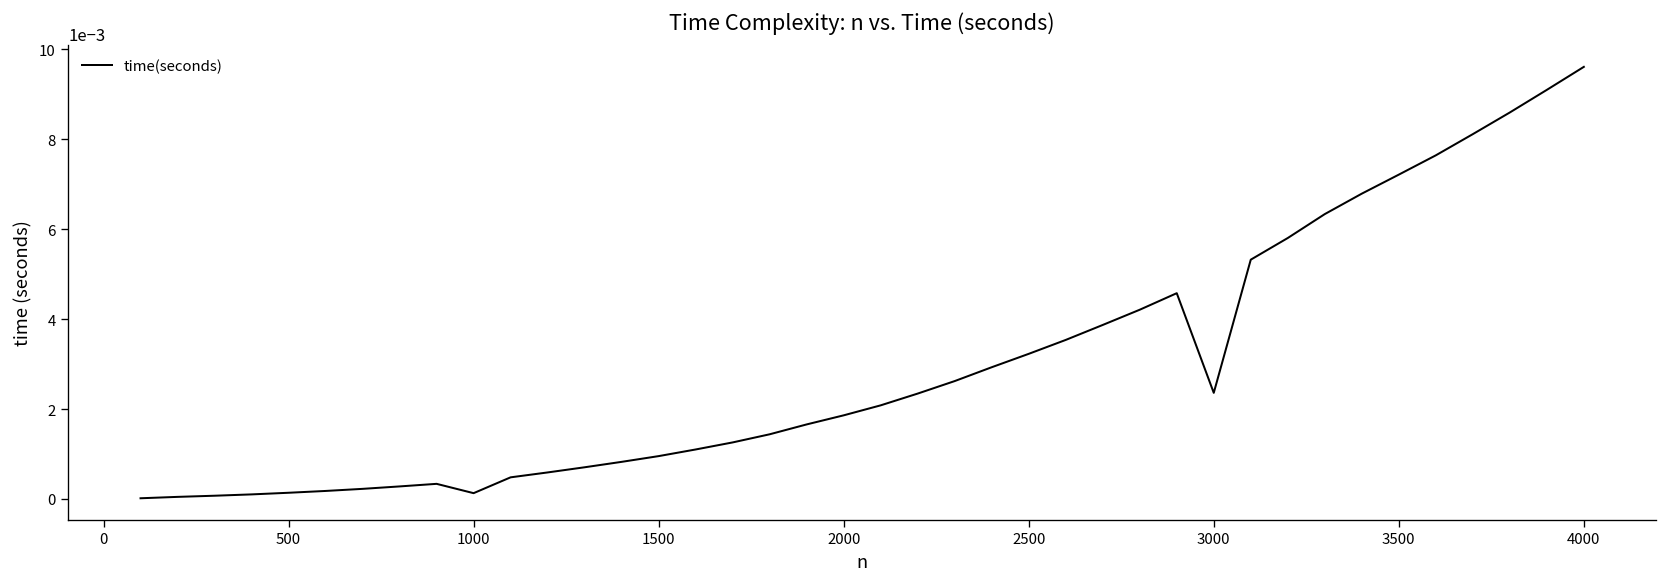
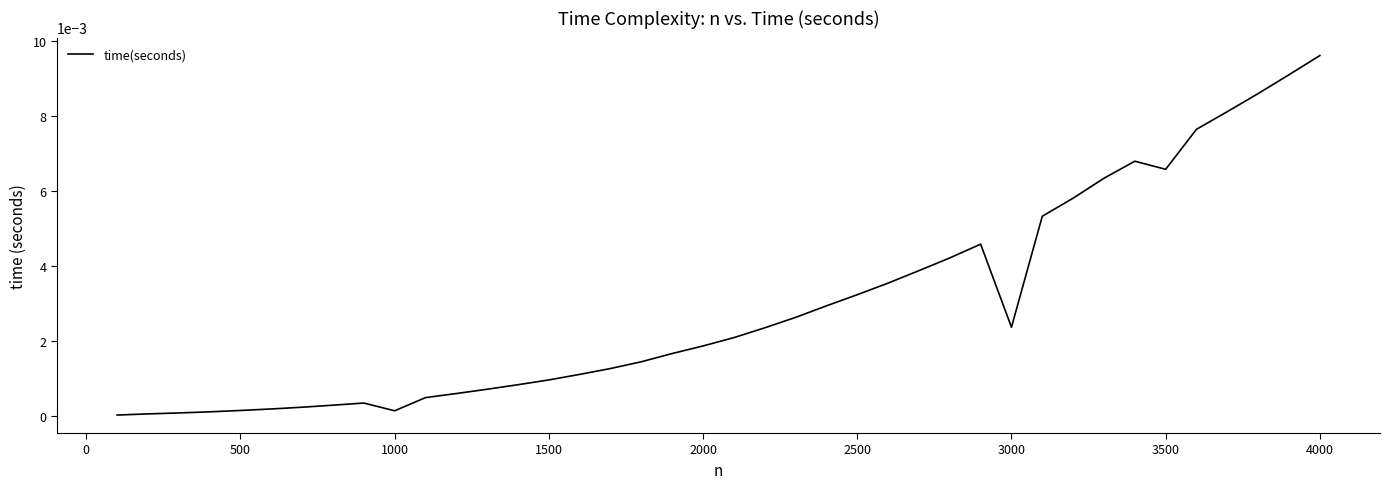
3500: 0.0072 -> 0.0066
